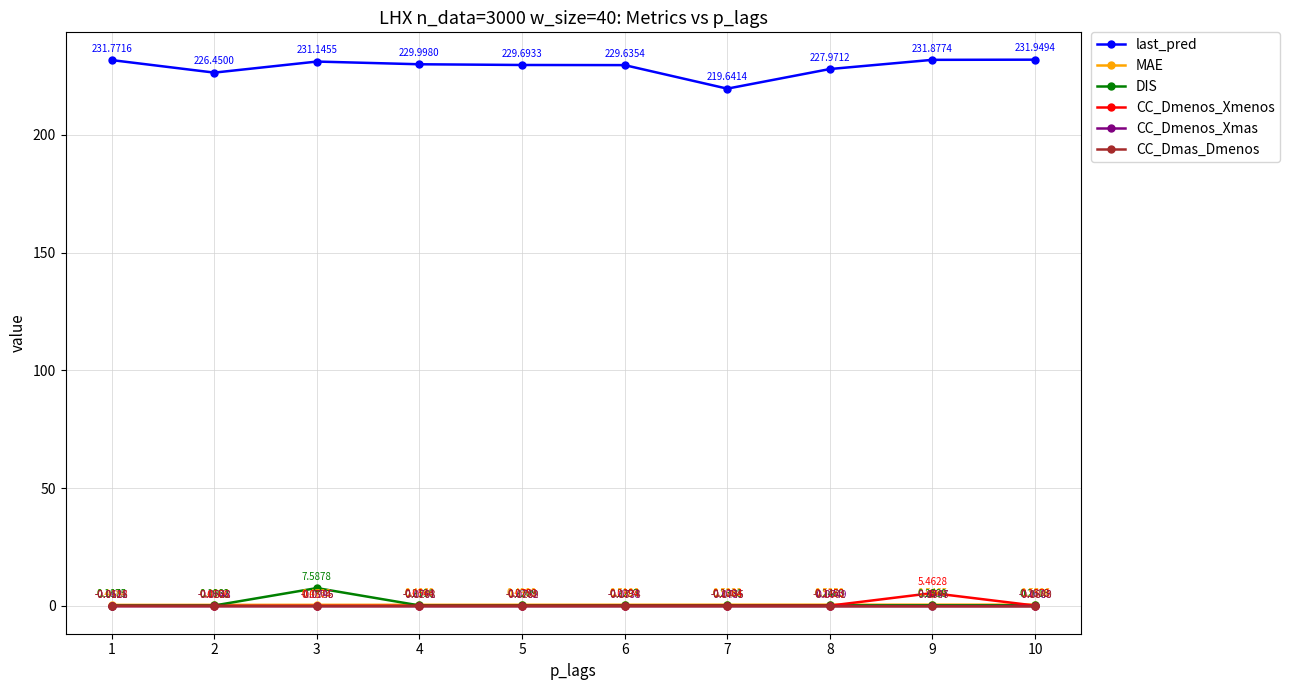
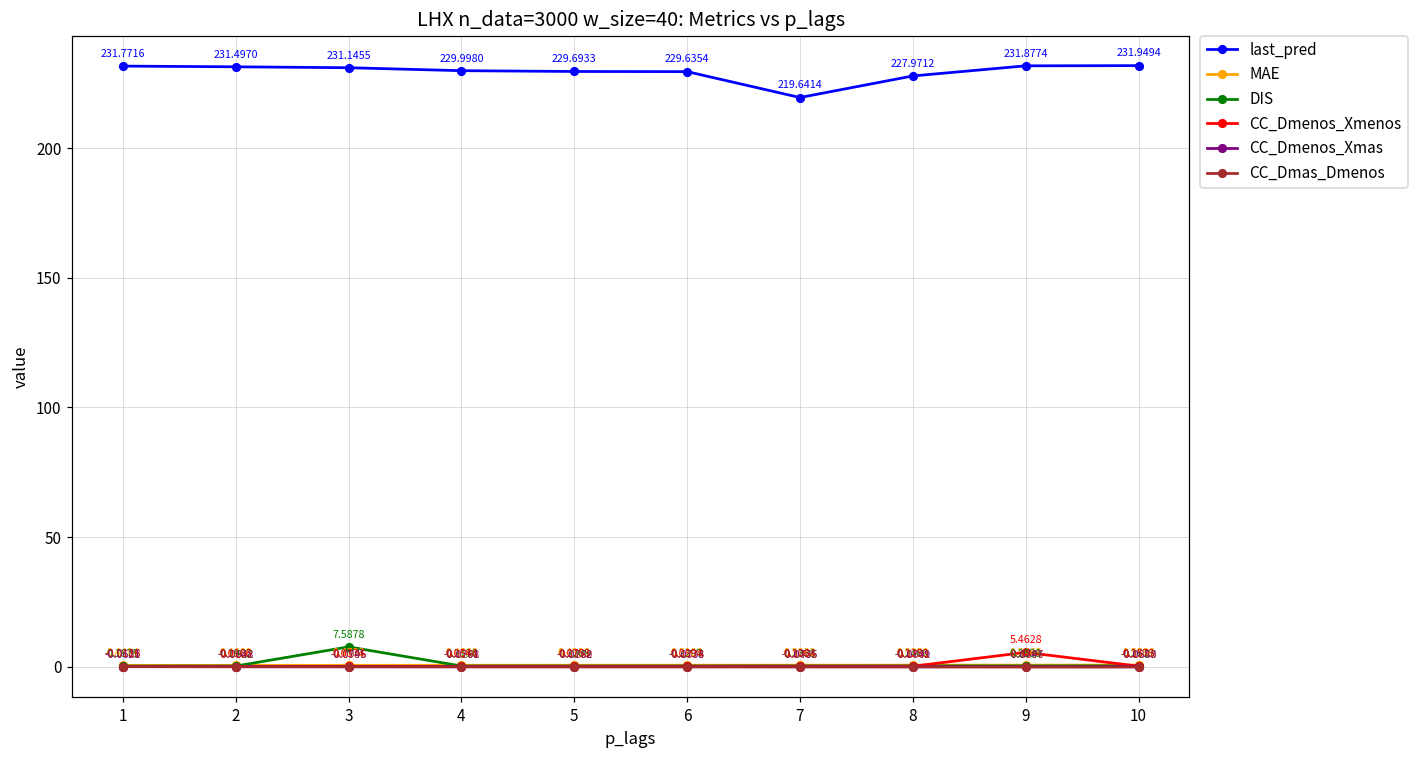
last_pred, 2: 226.4500 -> 231.4970
